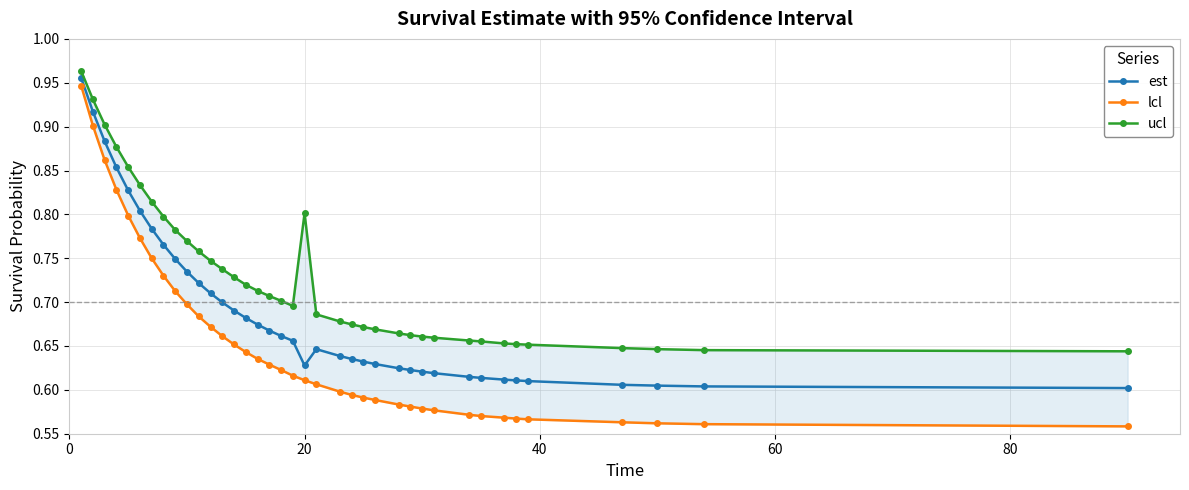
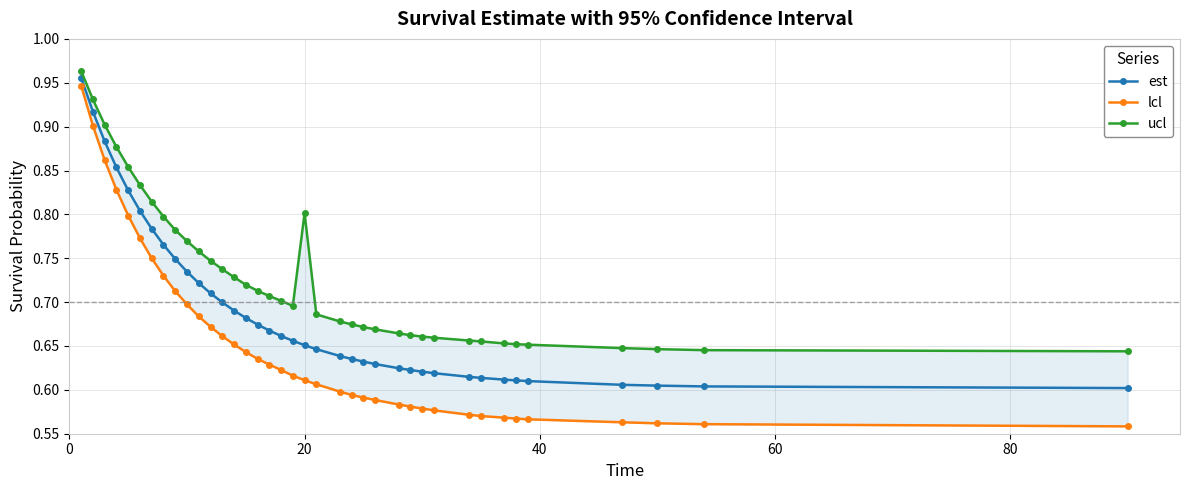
est, 20: 0.63 -> 0.65
